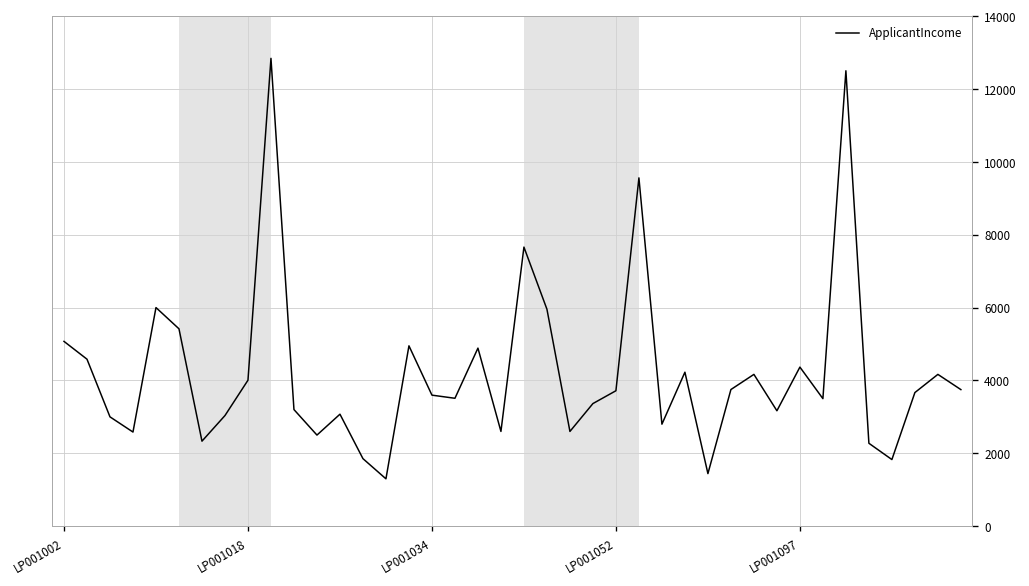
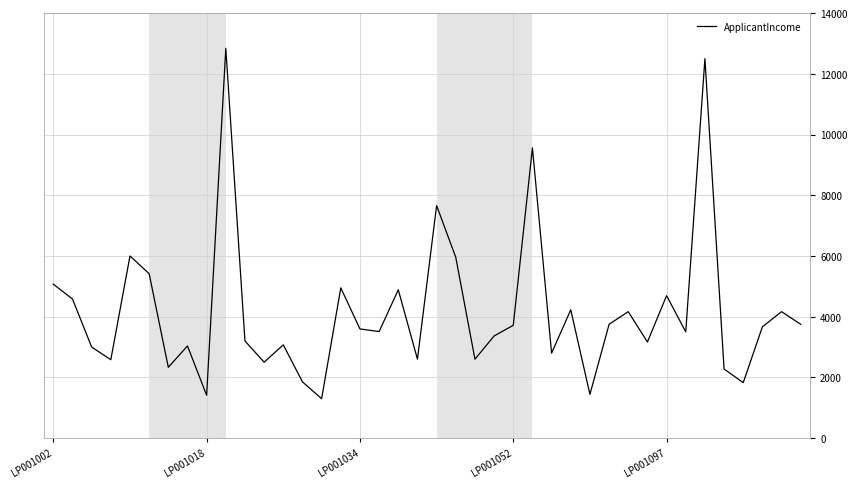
LP001018: 4000 -> 1400
LP001097: 4400 -> 4700
